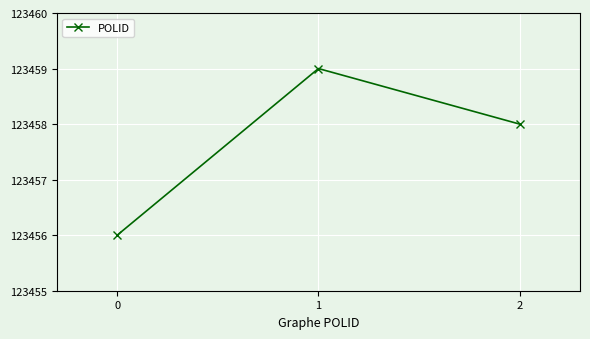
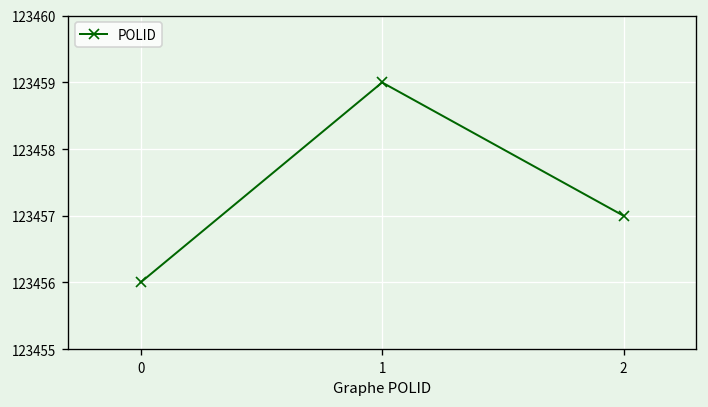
2: 123458 -> 123457
